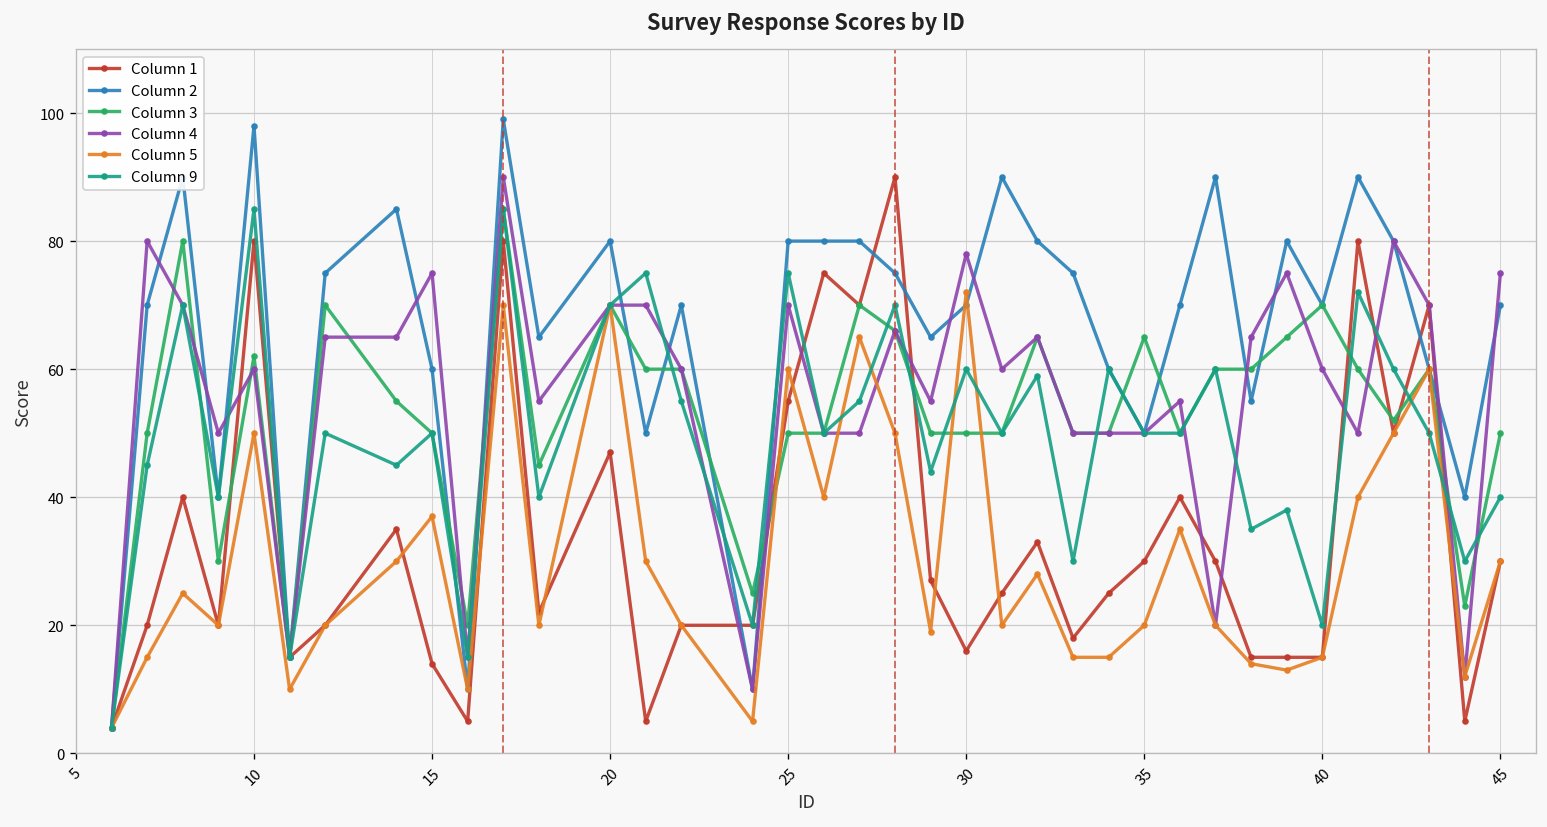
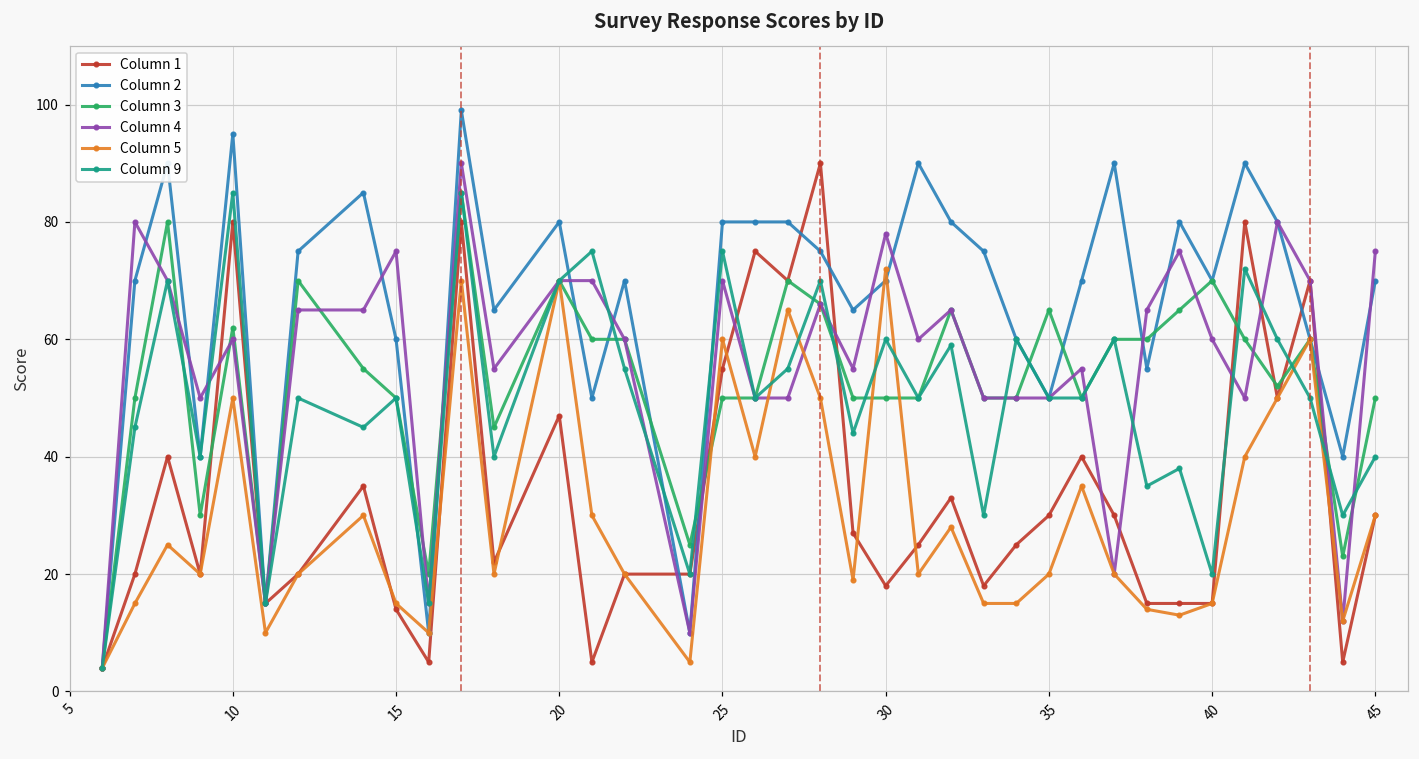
Column 2, 10: 98 -> 95
Column 5, 15: 37 -> 15
Column 1, 30: 16 -> 18
